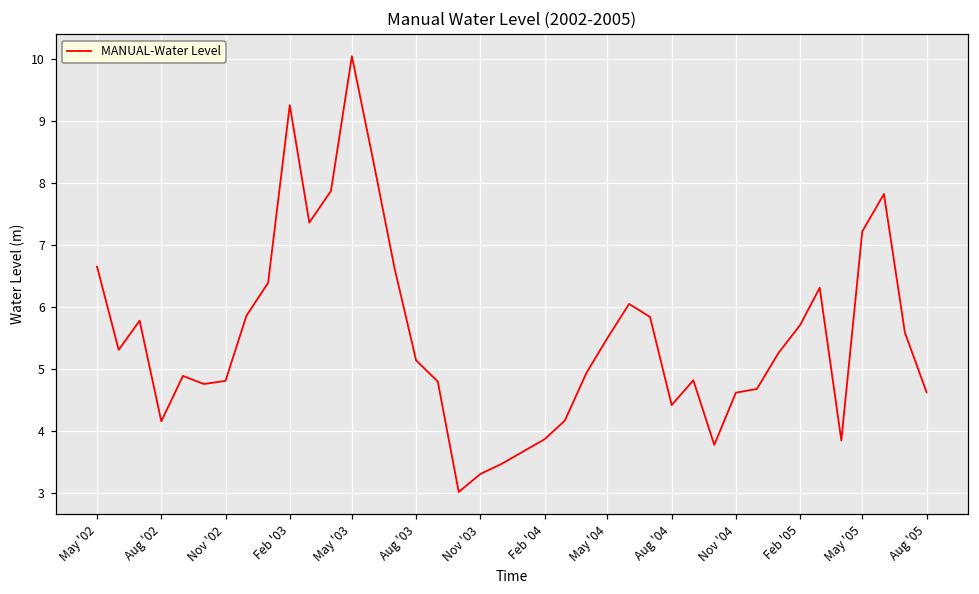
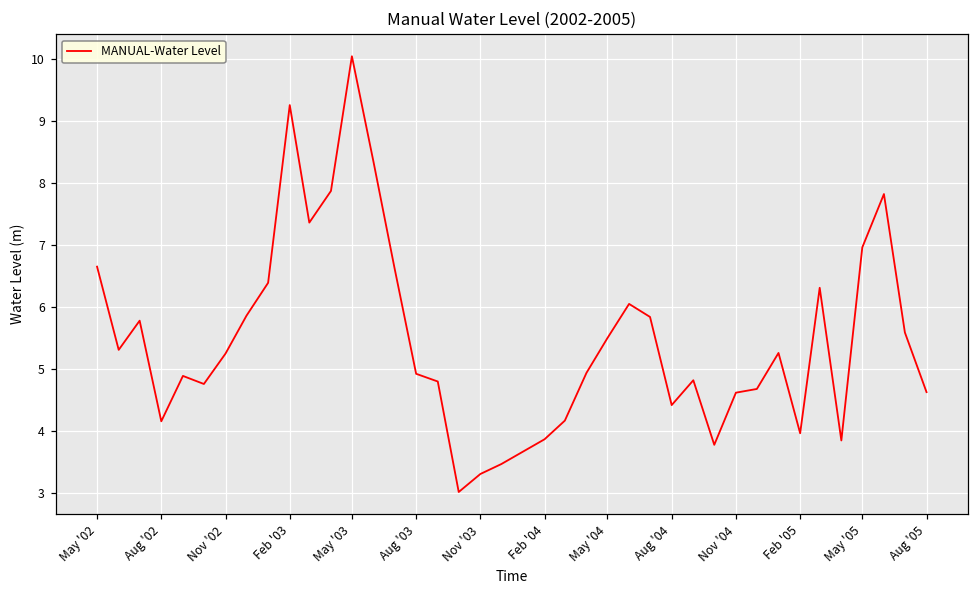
Nov '02: 4.8 -> 5.3
Aug '03: 5.1 -> 4.9
Feb '05: 5.7 -> 4.0
May '05: 7.2 -> 7.0
